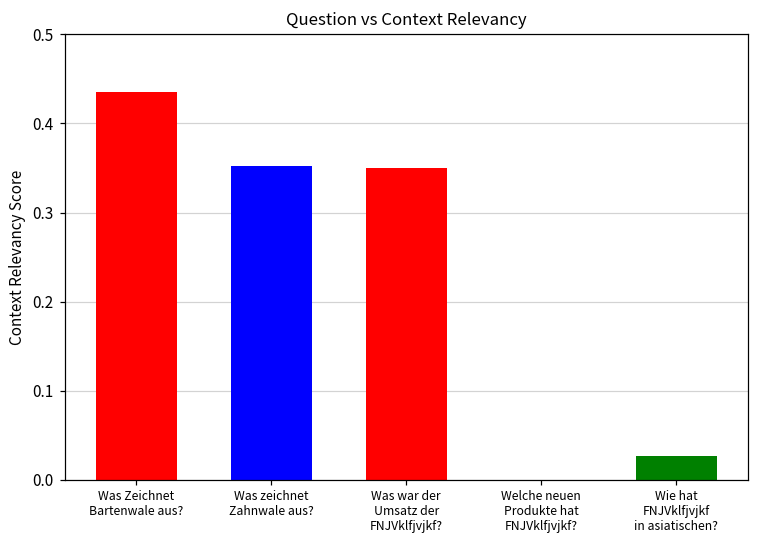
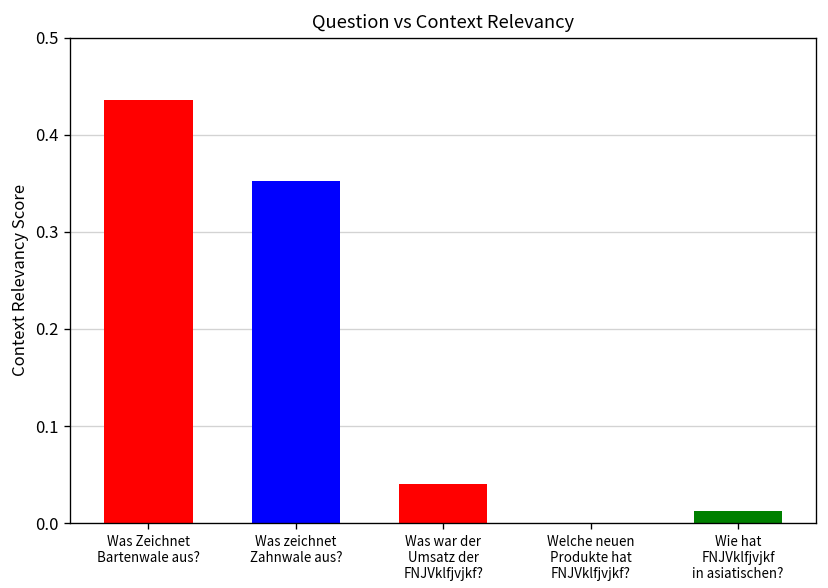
Was war der Umsatz der FNJVklfjvjkf?: 0.35 -> 0.04
Wie hat FNJVklfjvjkf in asiatischen?: 0.03 -> 0.01
